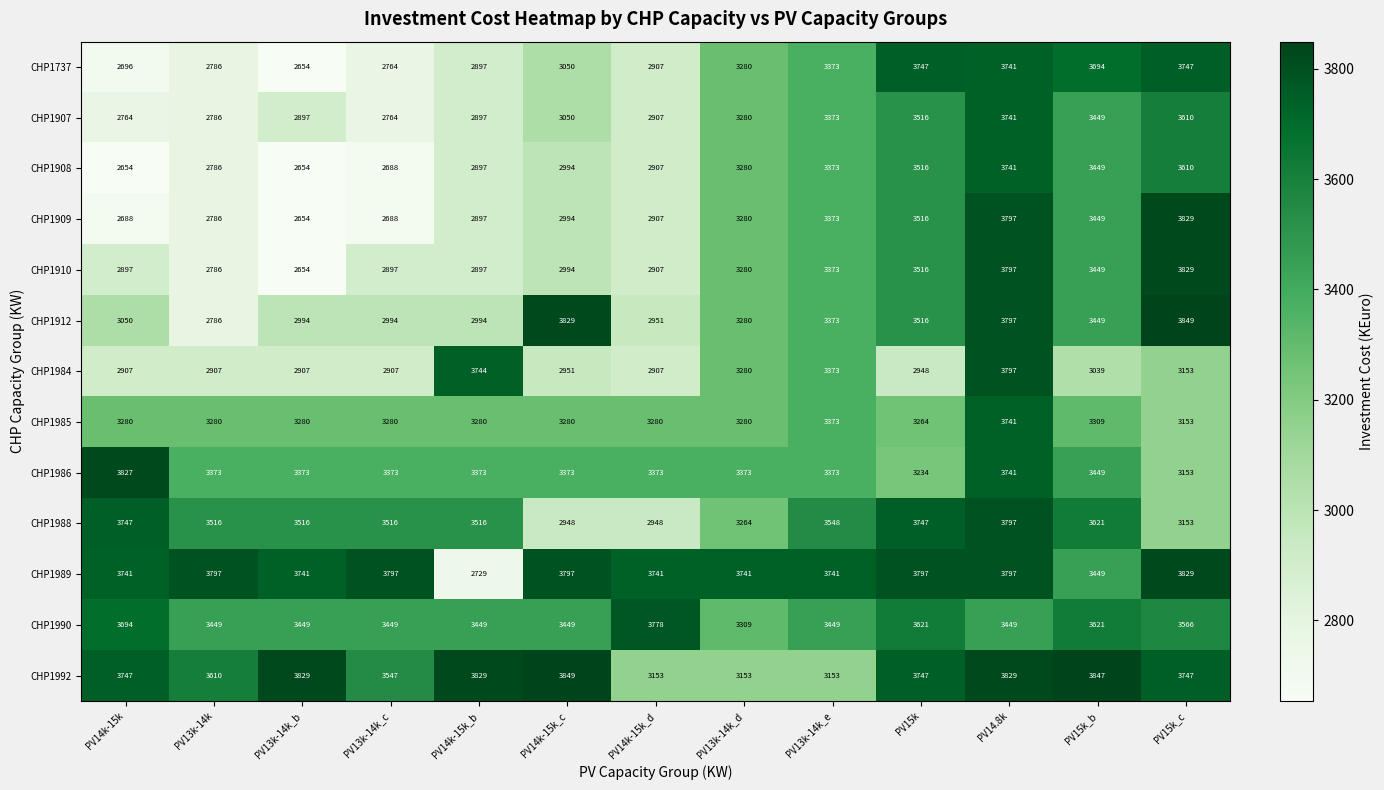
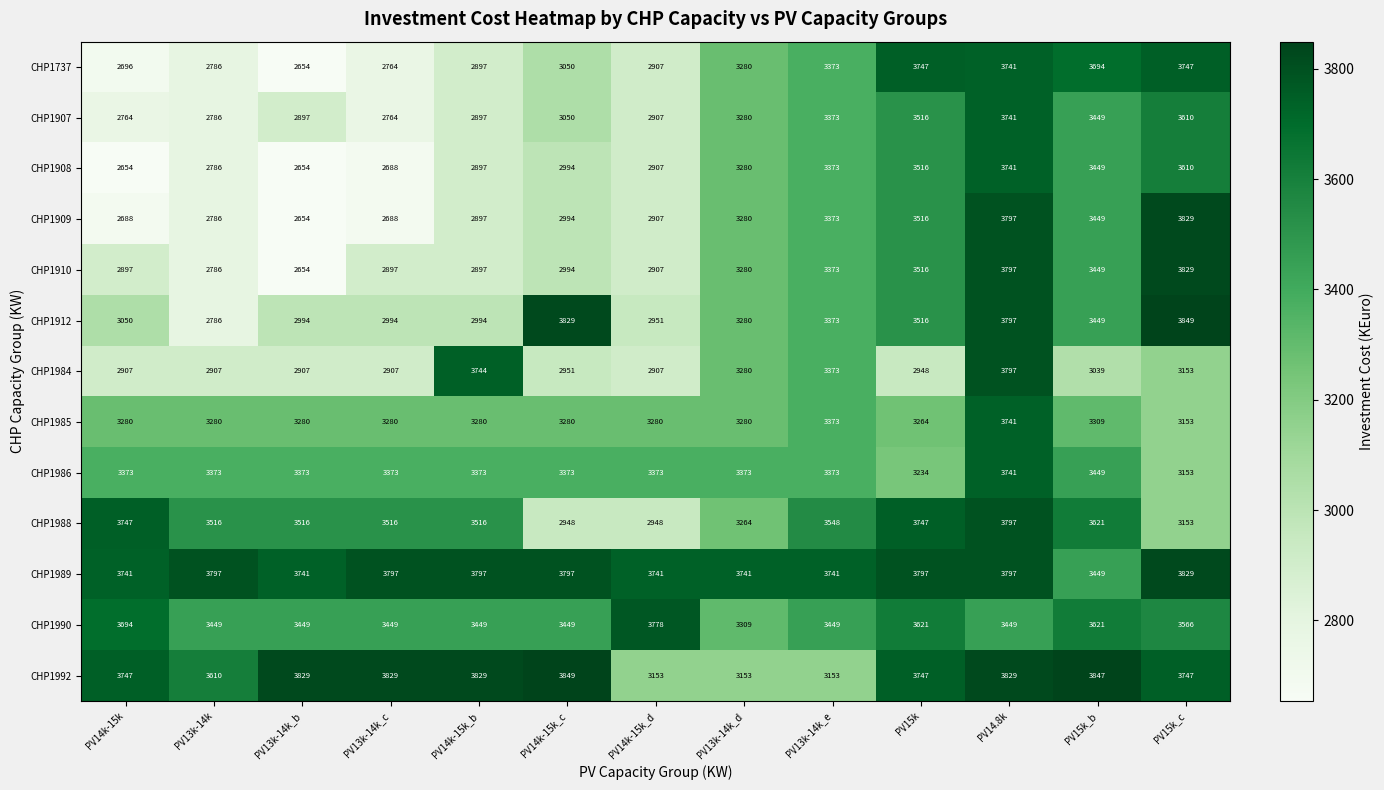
CHP1986, PV14k-15k: 3827 -> 3373
CHP1989, PV14k-15k_b: 2729 -> 3797
CHP1992, PV13k-14k_c: 3547 -> 3829
